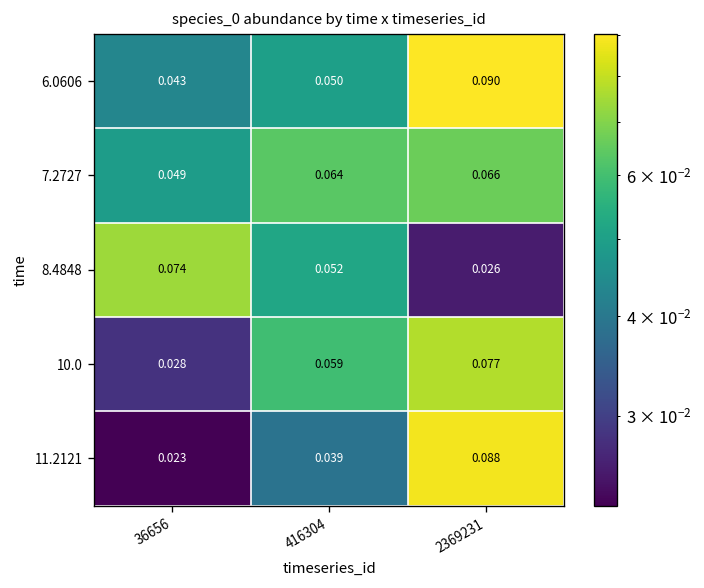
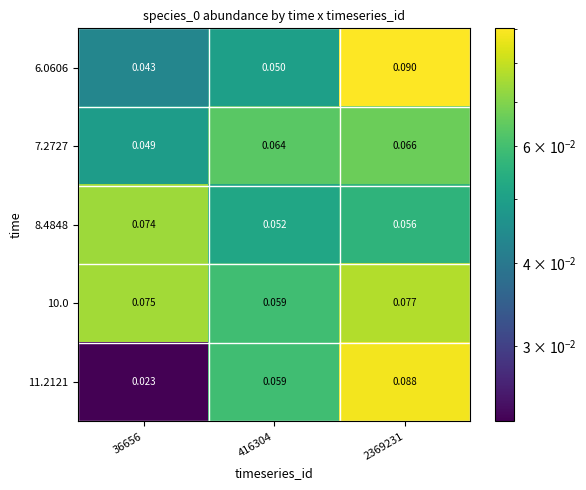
8.4848, 2369231: 0.026 -> 0.056
10.0, 36656: 0.028 -> 0.075
11.2121, 416304: 0.039 -> 0.059
